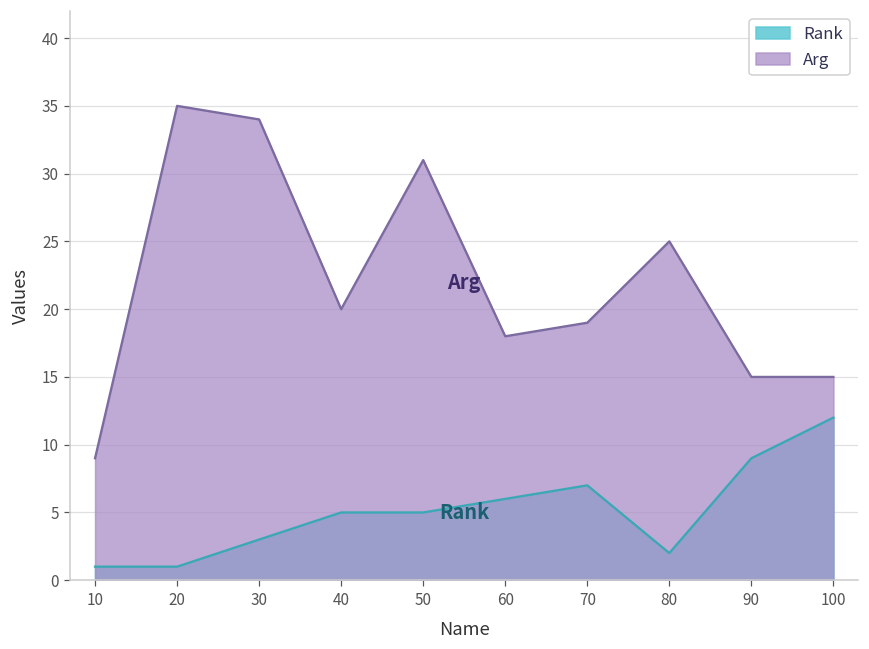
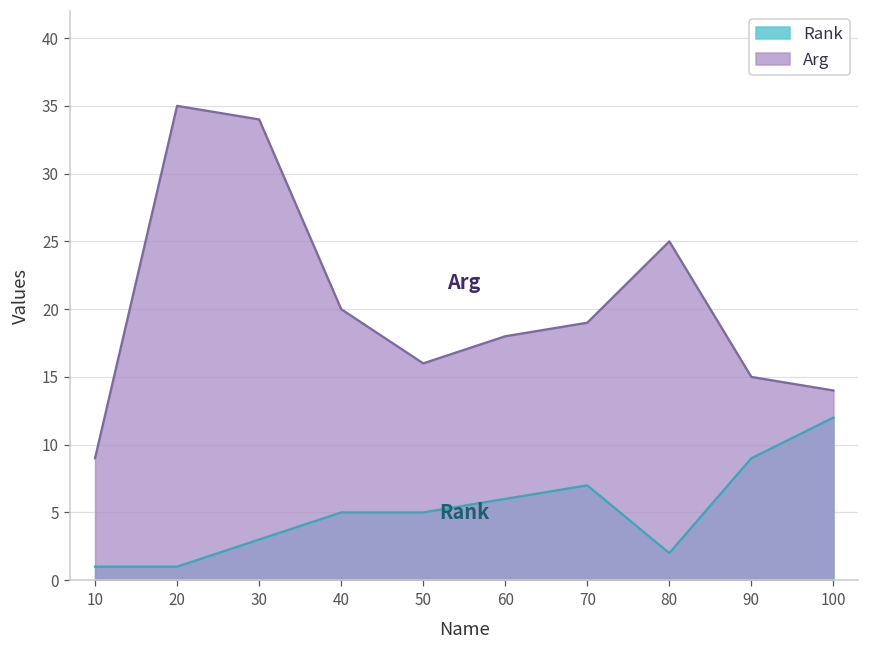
Arg, 50: 31 -> 16
Arg, 100: 15 -> 14
